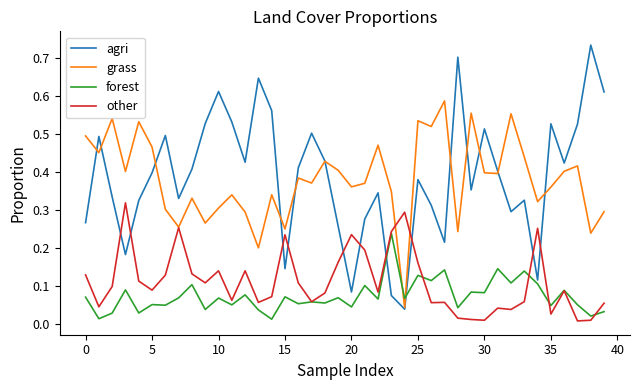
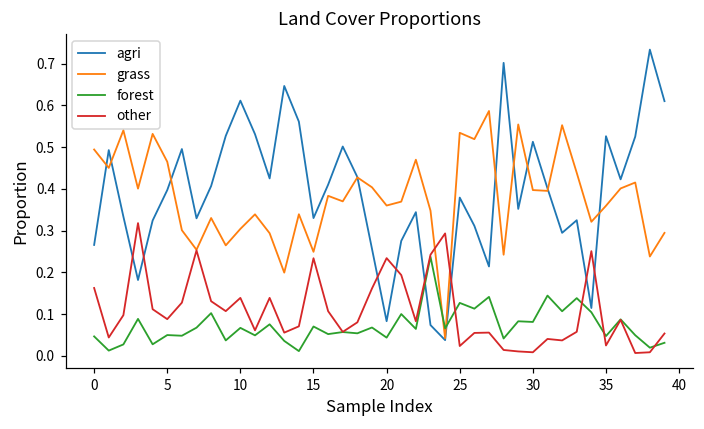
forest, 0: 0.07 -> 0.05
other, 0: 0.13 -> 0.16
agri, 15: 0.14 -> 0.33
other, 25: 0.16 -> 0.02
